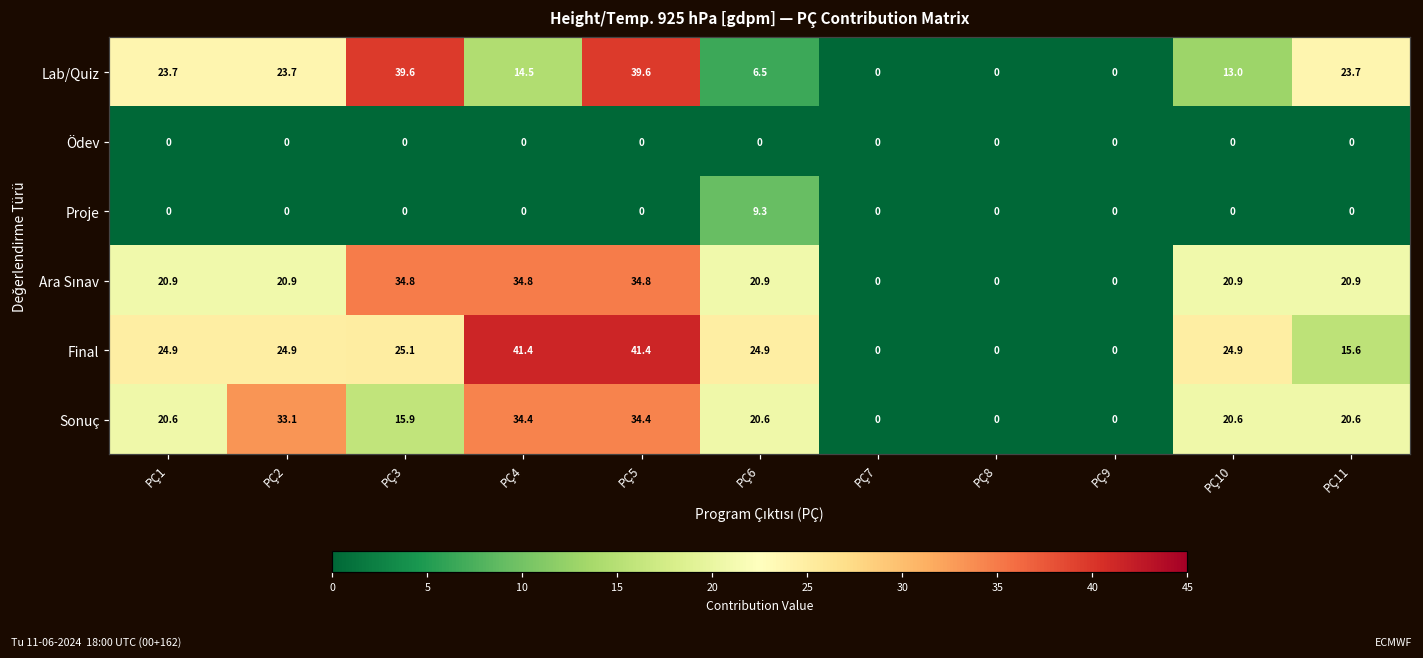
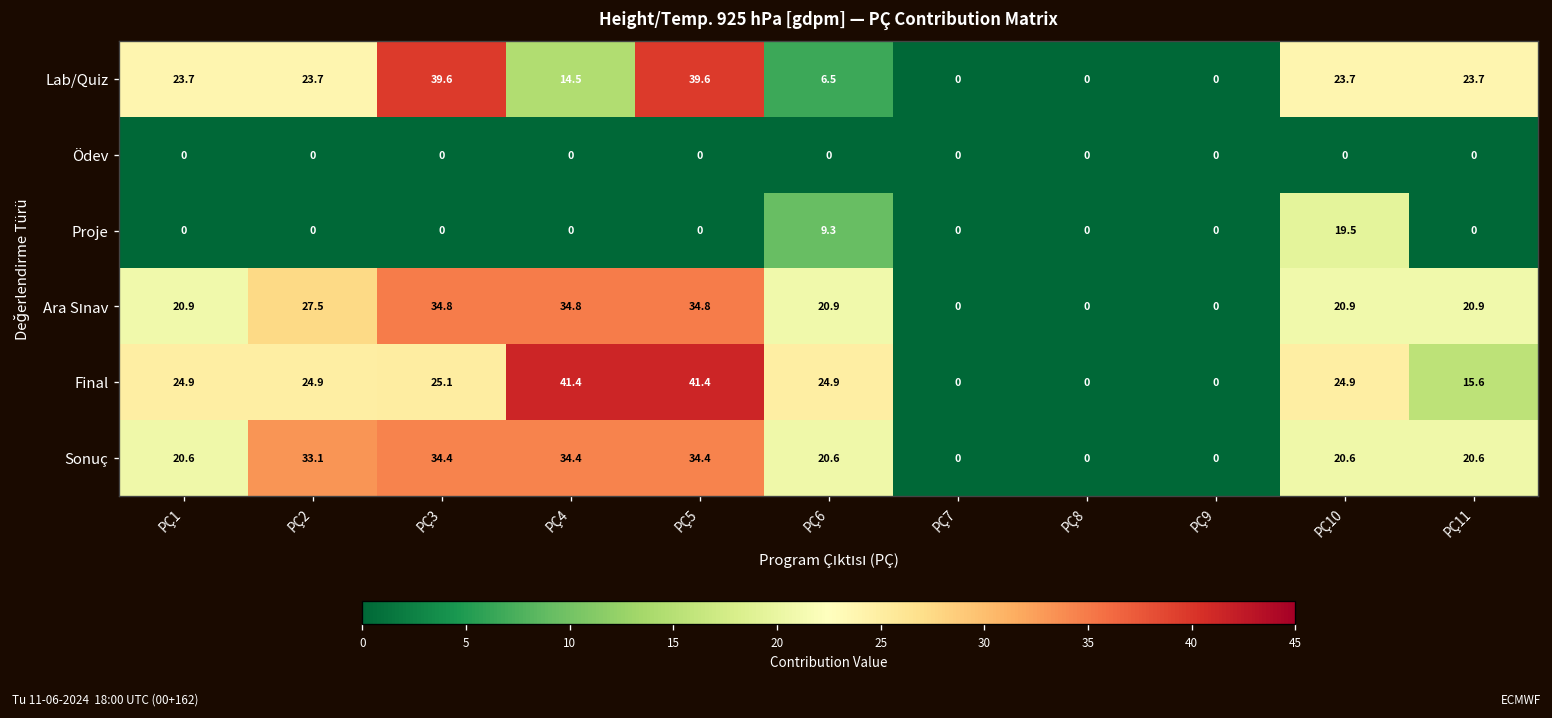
Lab/Quiz, PÇ10: 13.0 -> 23.7
Proje, PÇ10: 0 -> 19.5
Ara Sınav, PÇ2: 20.9 -> 27.5
Sonuç, PÇ3: 15.9 -> 34.4
